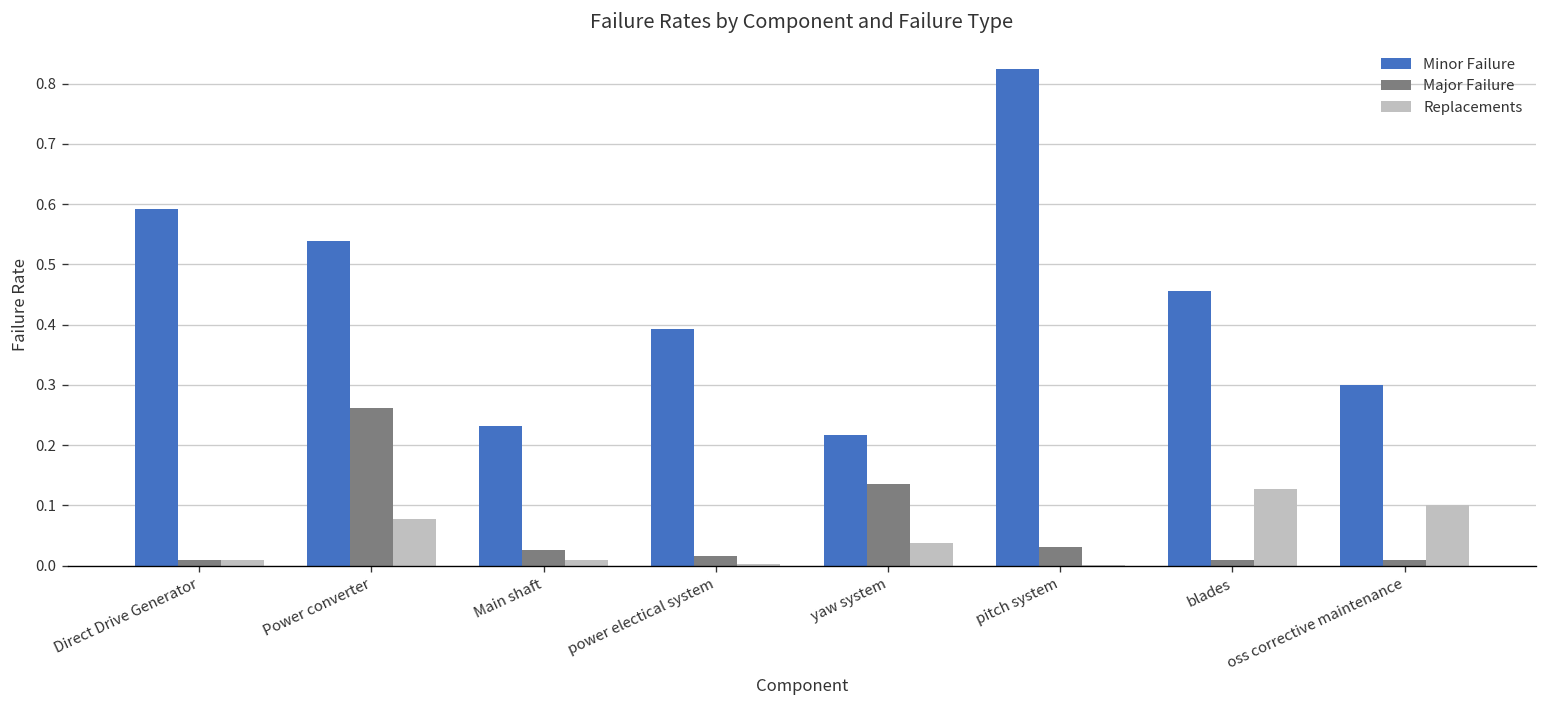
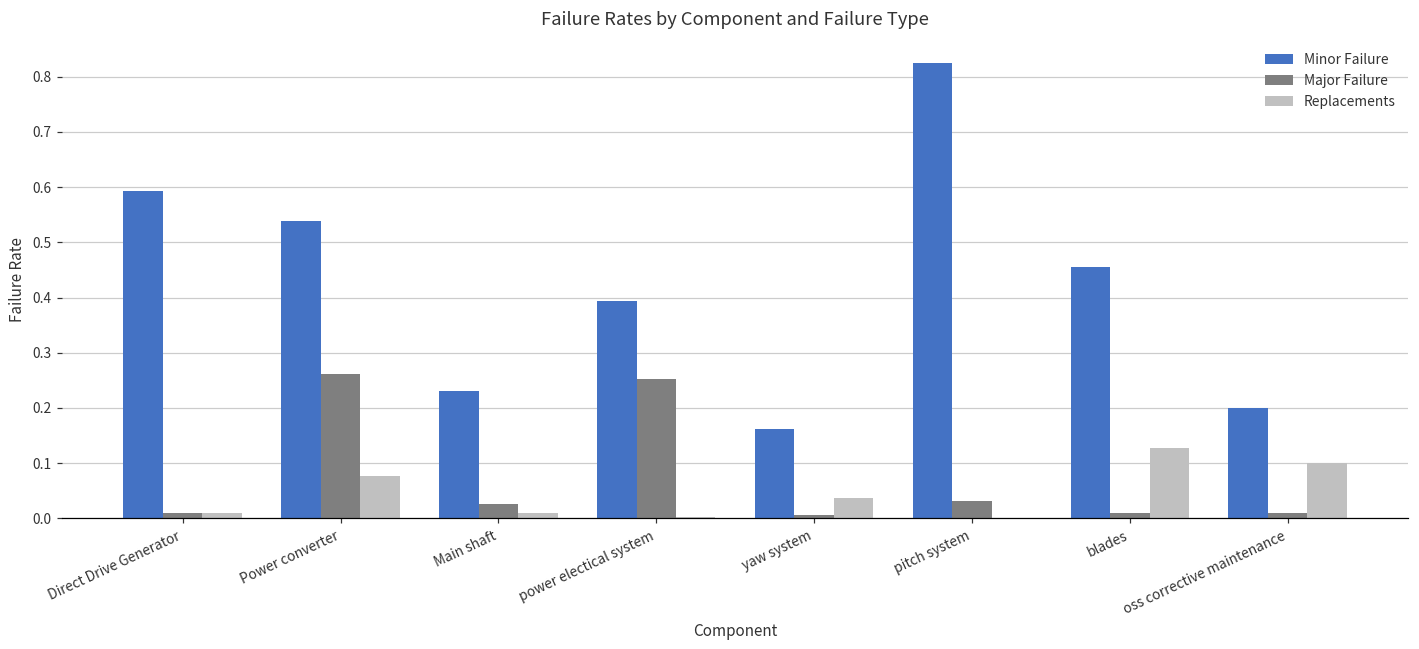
Major Failure, power electical system: 0.02 -> 0.25
Minor Failure, yaw system: 0.22 -> 0.16
Major Failure, yaw system: 0.14 -> 0.01
Minor Failure, oss corrective maintenance: 0.3 -> 0.2
